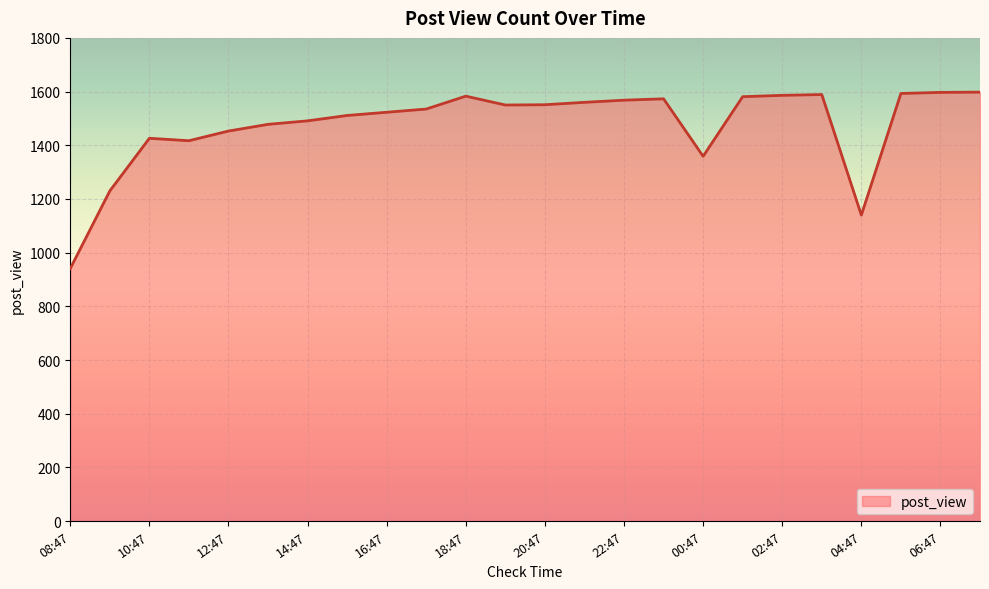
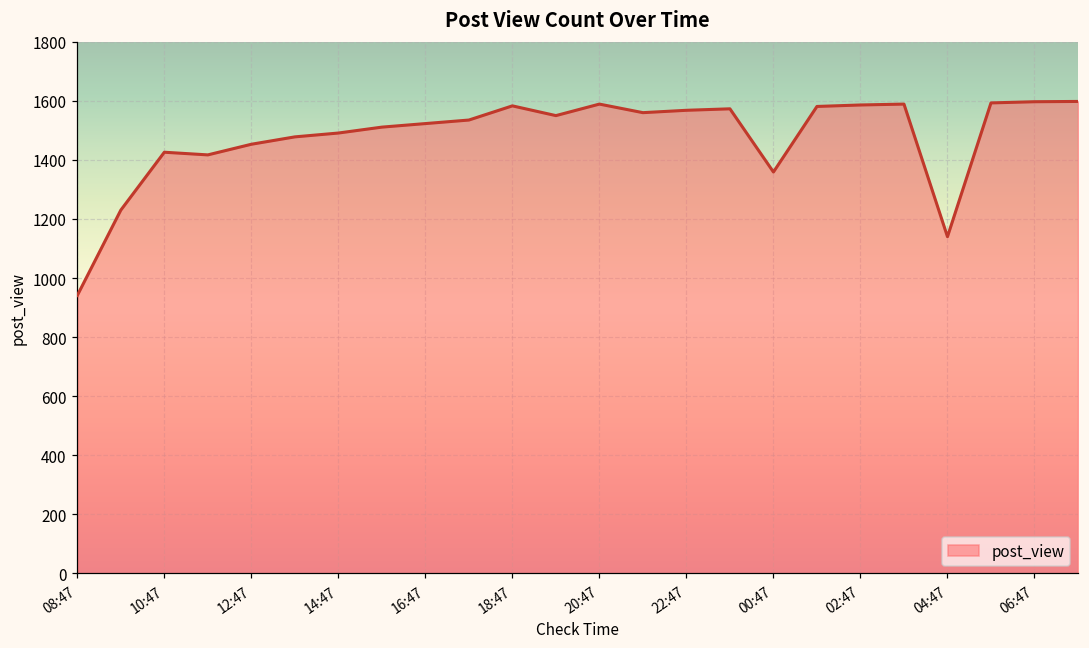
20:47: 1550 -> 1590
